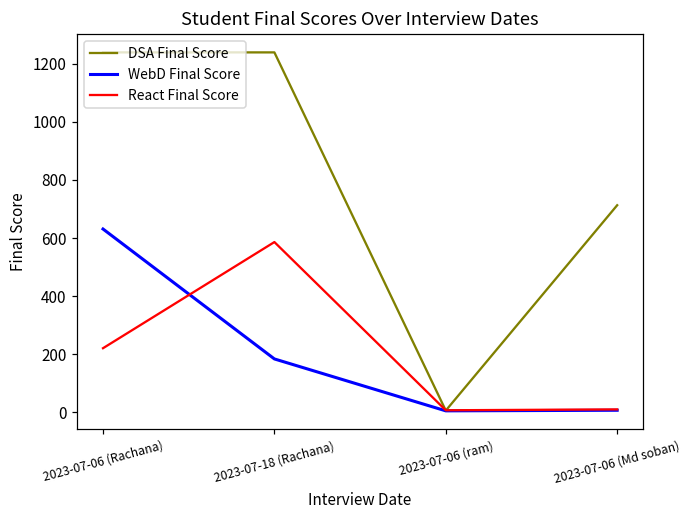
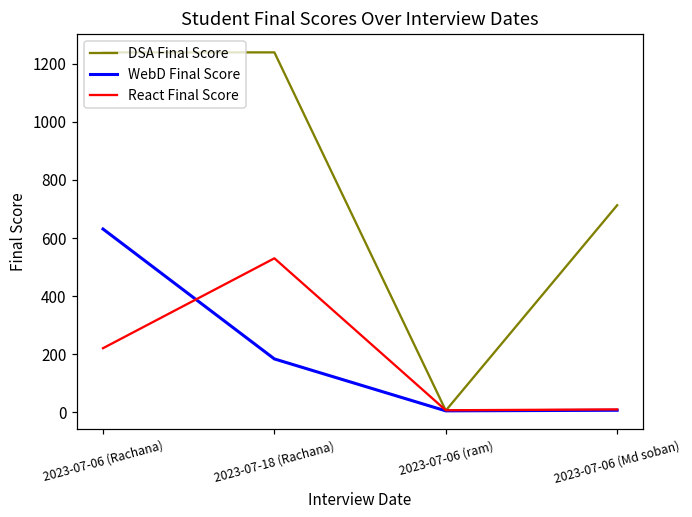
React Final Score, 2023-07-18 (Rachana): 590 -> 530
